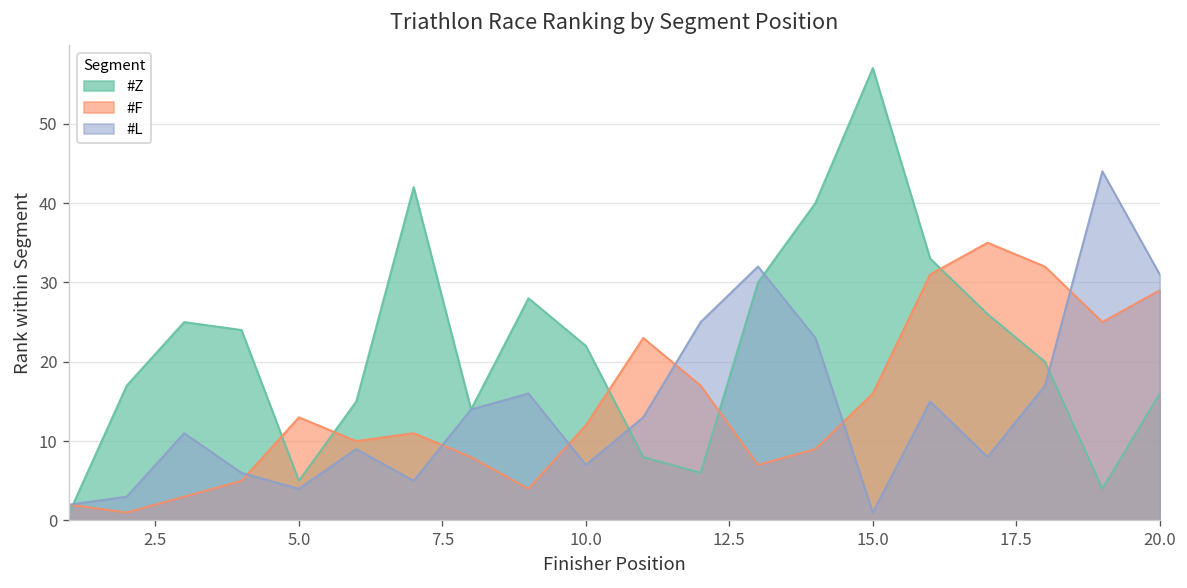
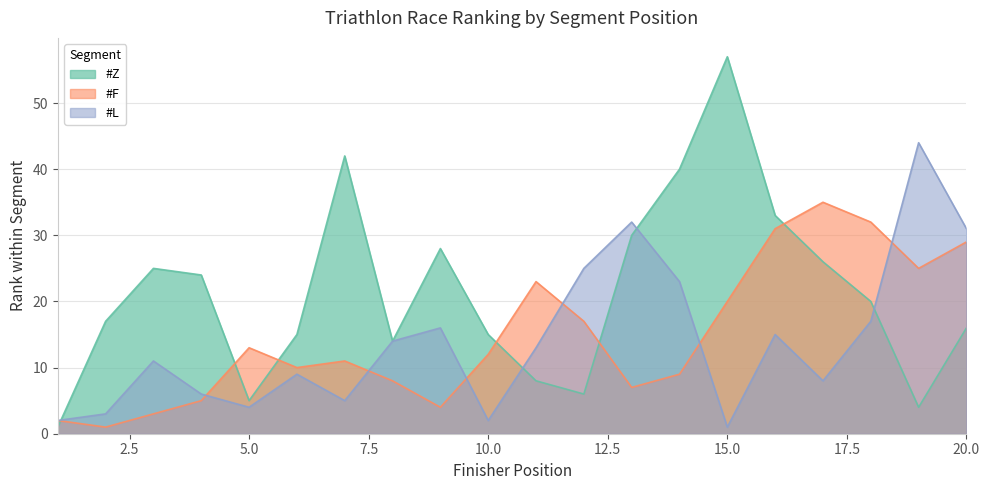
#Z, 10.0: 22 -> 15
#L, 10.0: 7 -> 2
#F, 15.0: 16 -> 20
